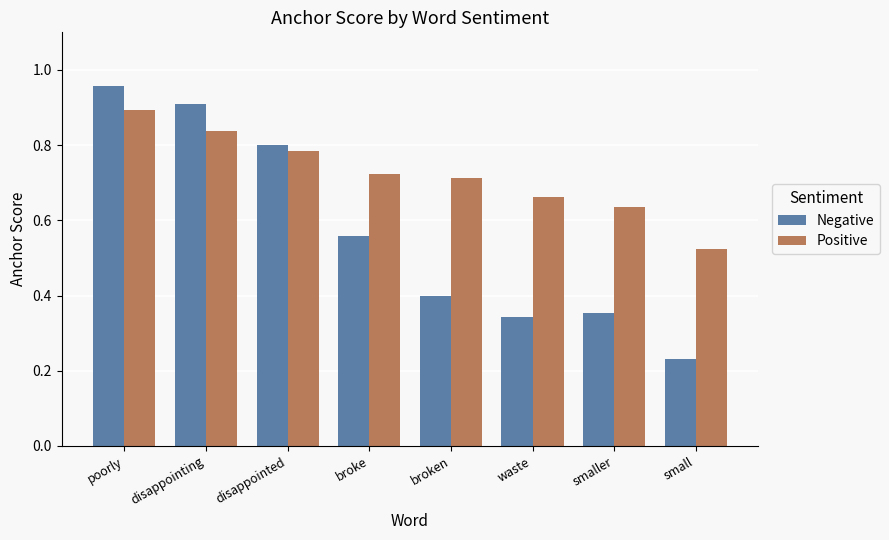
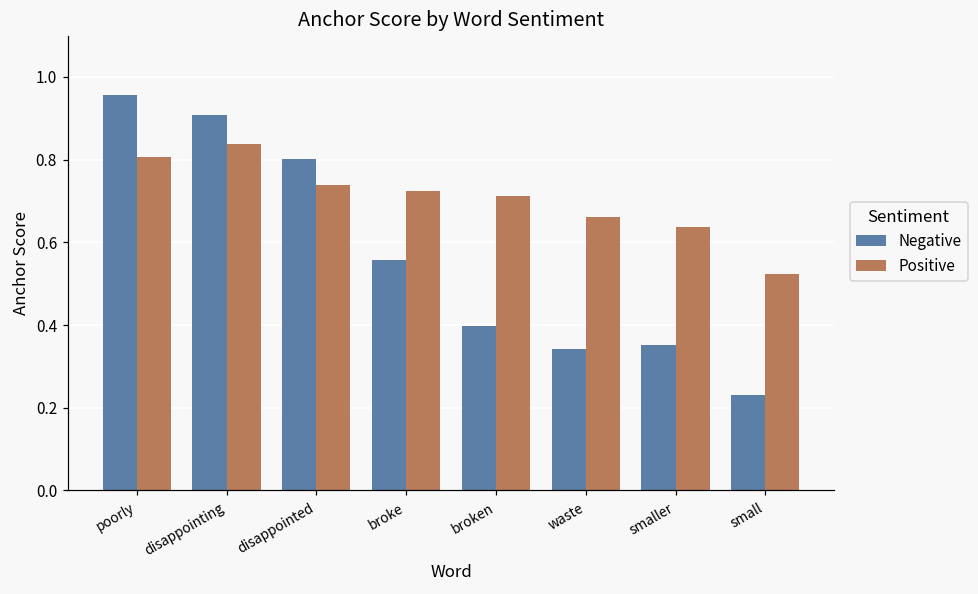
Positive, poorly: 0.89 -> 0.81
Positive, disappointed: 0.78 -> 0.74
